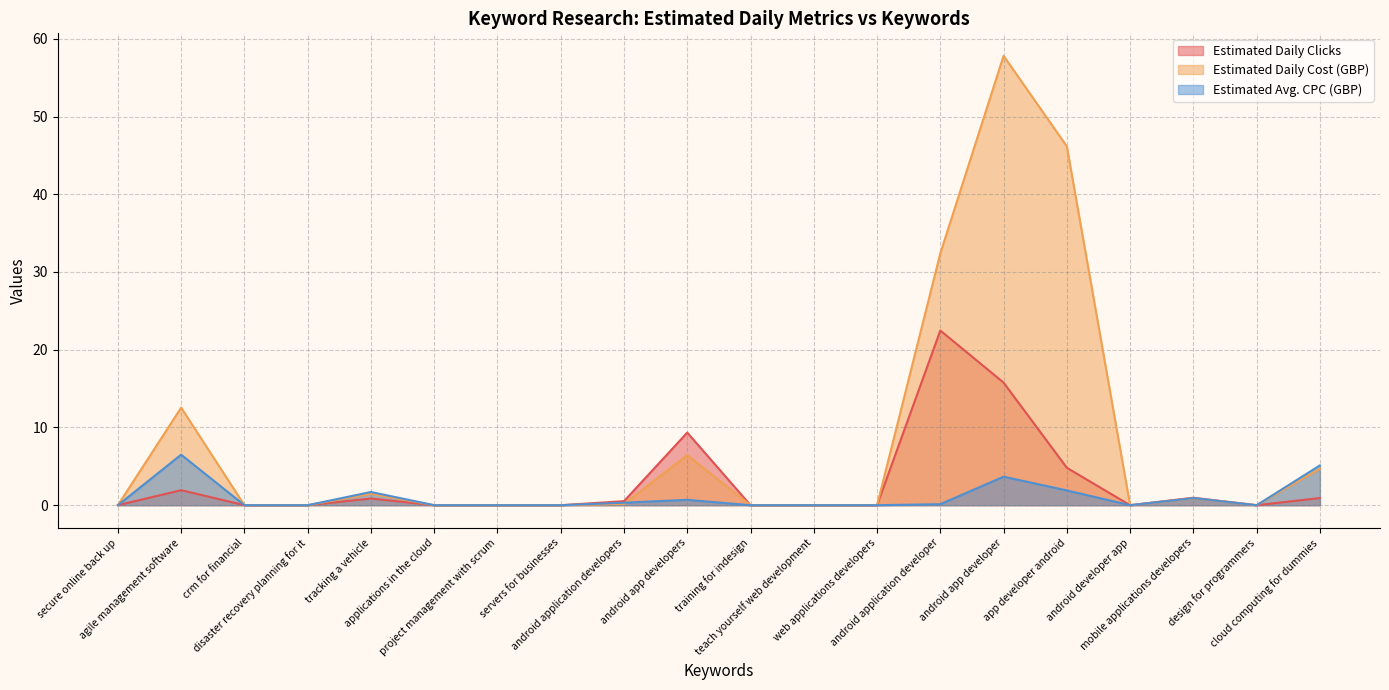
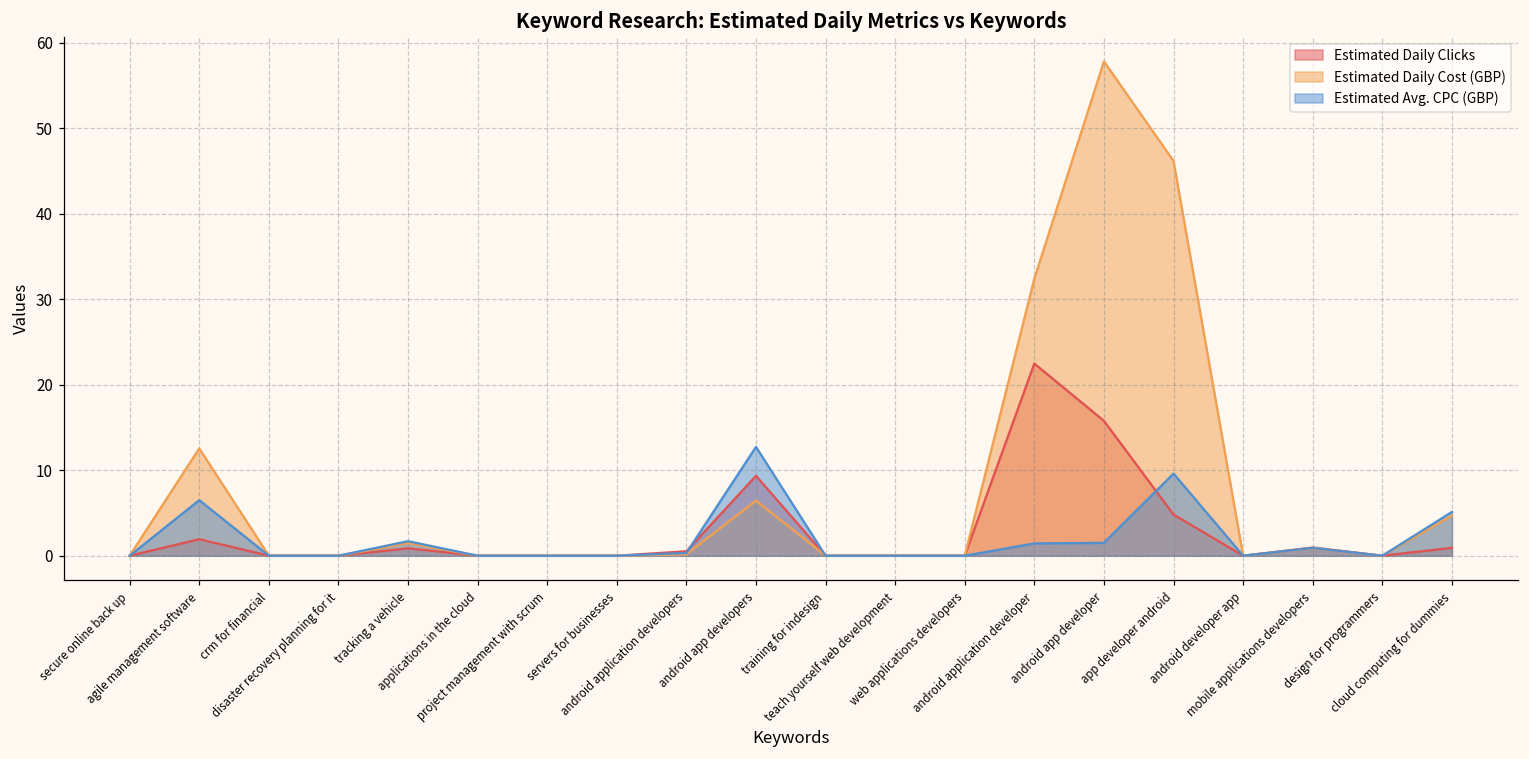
Estimated Avg. CPC (GBP), android app developers: 1 -> 13
Estimated Avg. CPC (GBP), android application developer: 0 -> 1
Estimated Avg. CPC (GBP), android app developer: 4 -> 2
Estimated Avg. CPC (GBP), app developer android: 2 -> 10
